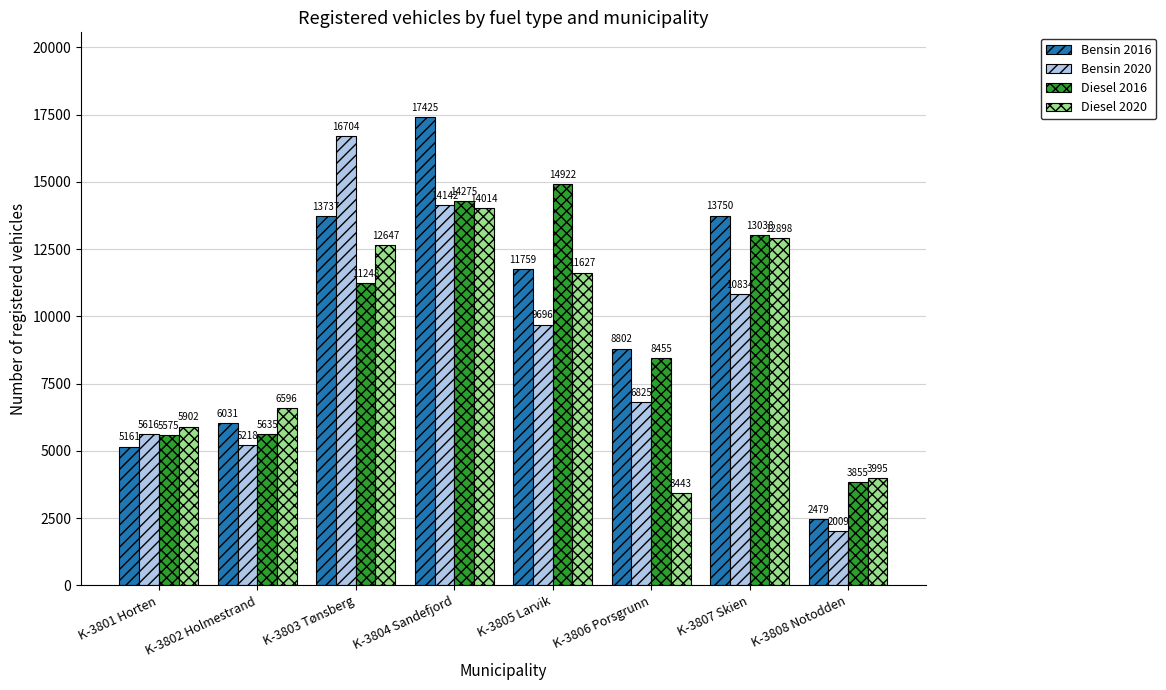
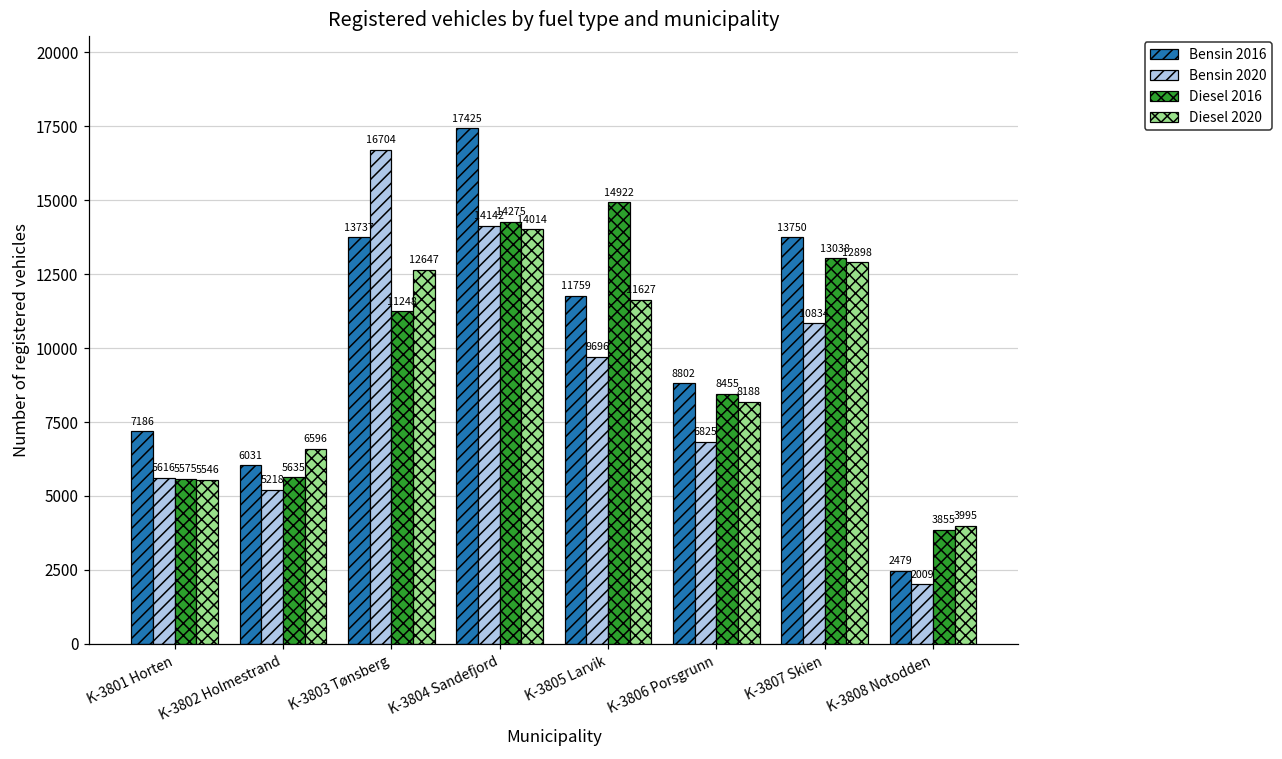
Bensin 2016, K-3801 Horten: 5161 -> 7186
Diesel 2020, K-3801 Horten: 5902 -> 5546
Diesel 2020, K-3806 Porsgrunn: 3443 -> 8188
